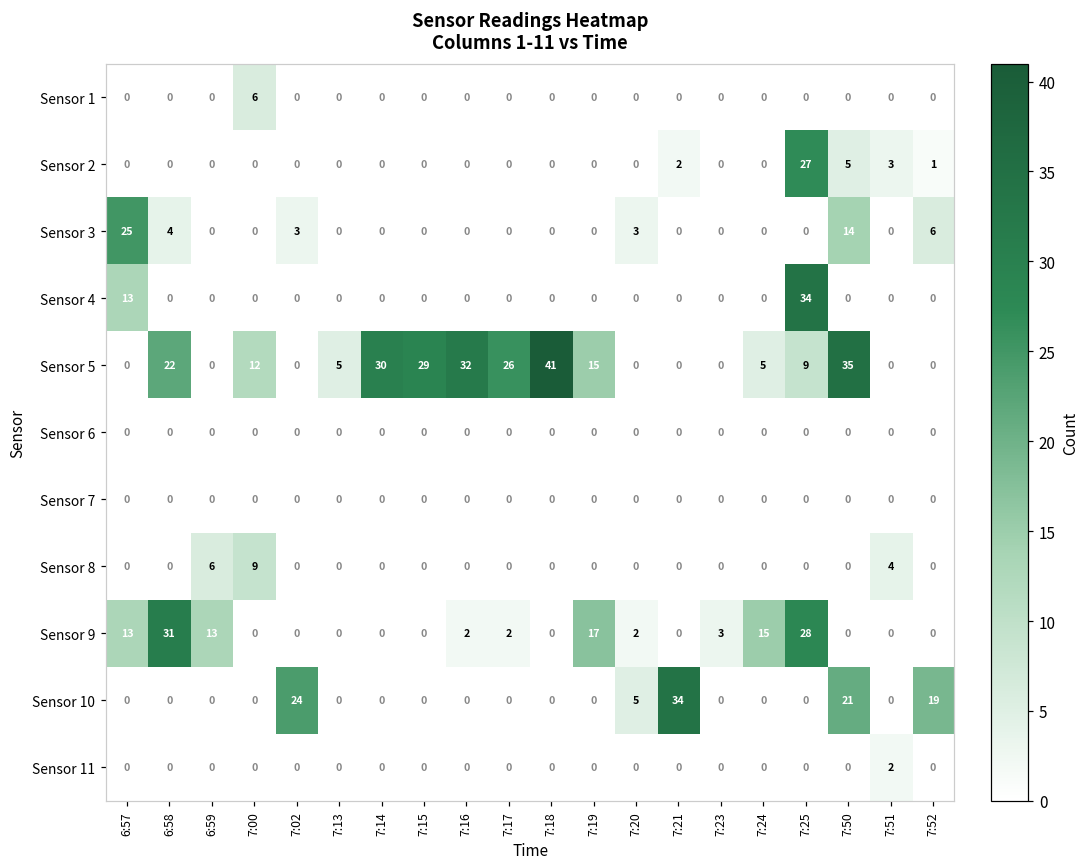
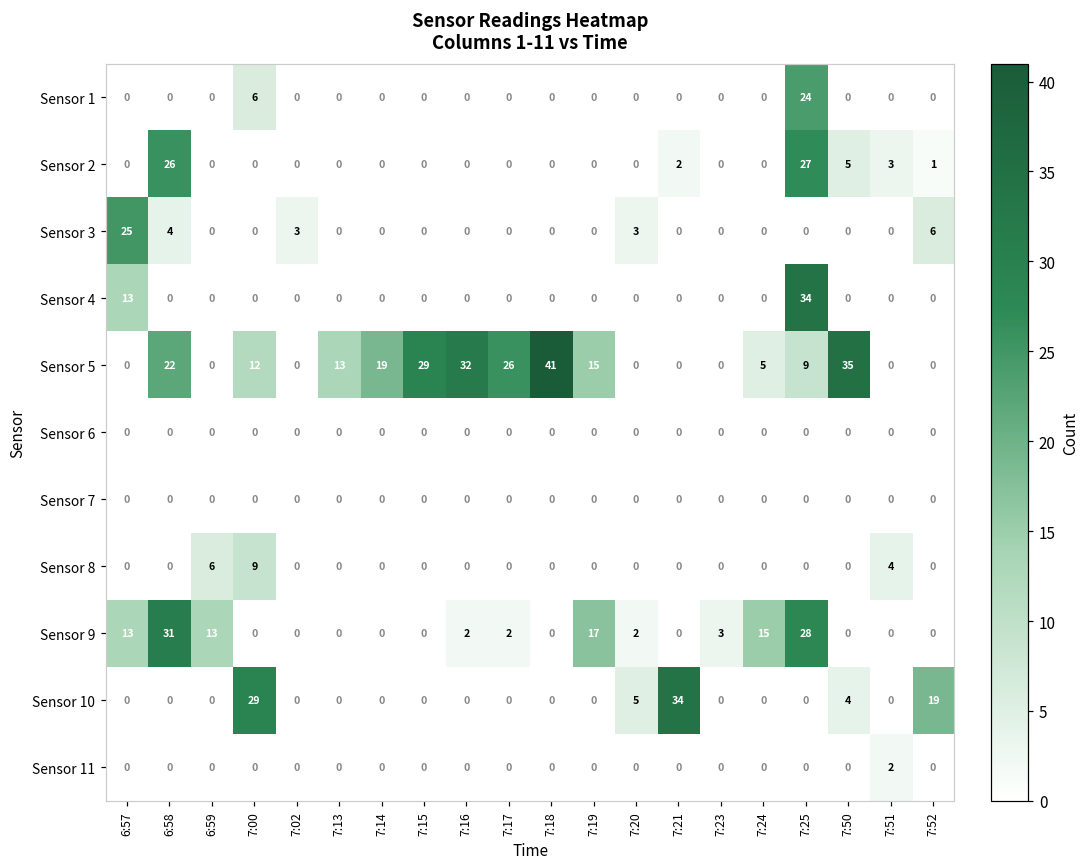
Sensor 1, 7:25: 0 -> 24
Sensor 2, 6:58: 0 -> 26
Sensor 3, 7:50: 14 -> 0
Sensor 5, 7:13: 5 -> 13
Sensor 5, 7:14: 30 -> 19
Sensor 10, 7:00: 0 -> 29
Sensor 10, 7:02: 24 -> 0
Sensor 10, 7:50: 21 -> 4
